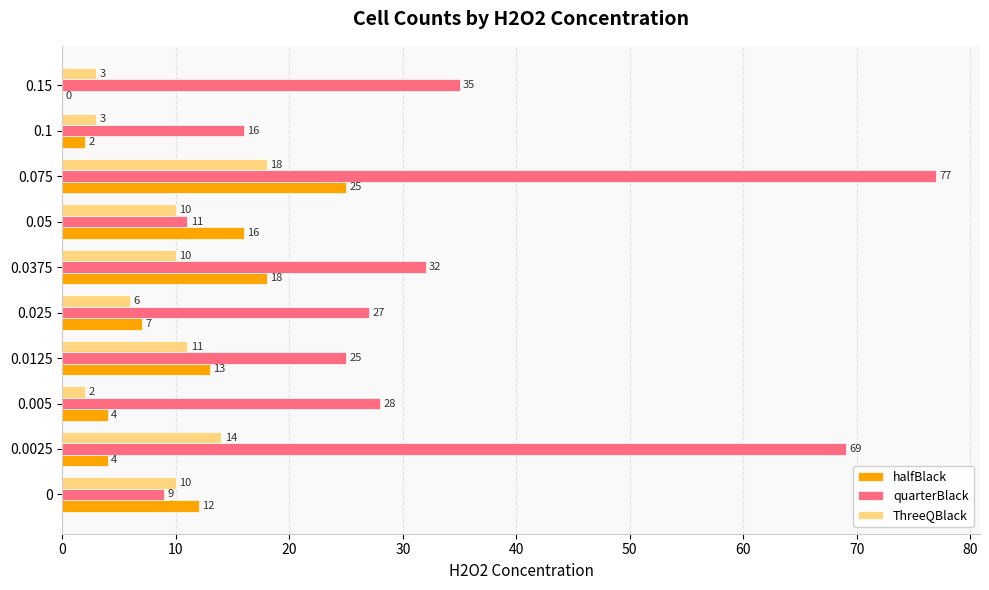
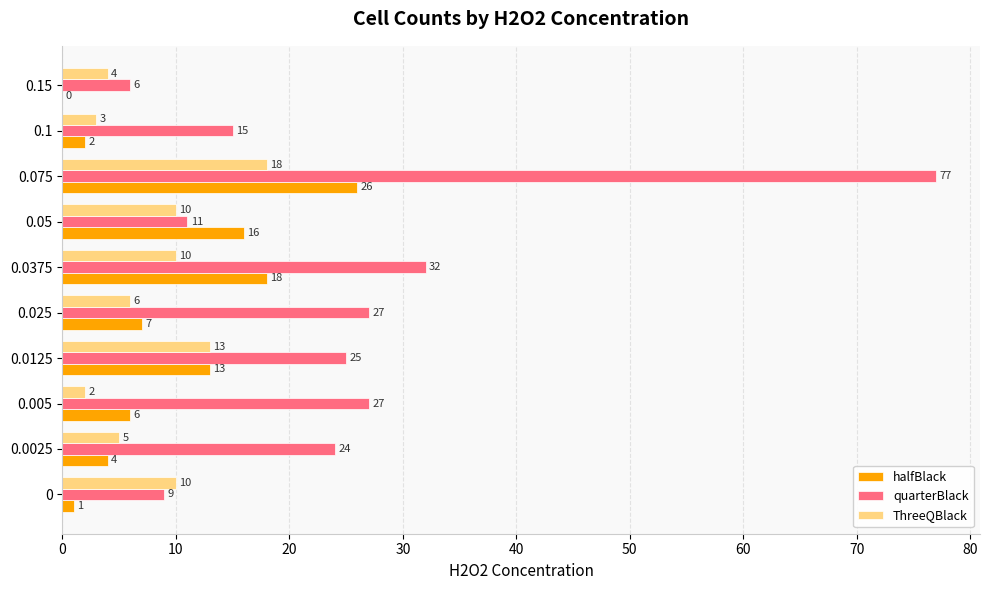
ThreeQBlack, 0.15: 3 -> 4
quarterBlack, 0.15: 35 -> 6
quarterBlack, 0.1: 16 -> 15
halfBlack, 0.075: 25 -> 26
ThreeQBlack, 0.0125: 11 -> 13
quarterBlack, 0.005: 28 -> 27
halfBlack, 0.005: 4 -> 6
ThreeQBlack, 0.0025: 14 -> 5
quarterBlack, 0.0025: 69 -> 24
halfBlack, 0: 12 -> 1
